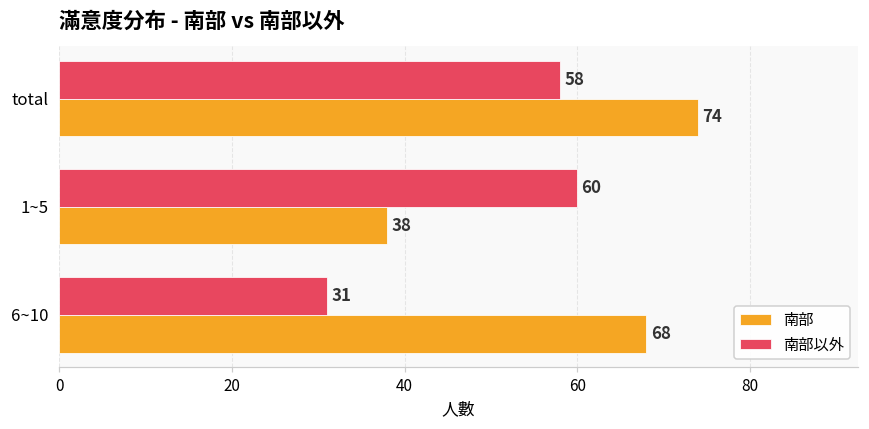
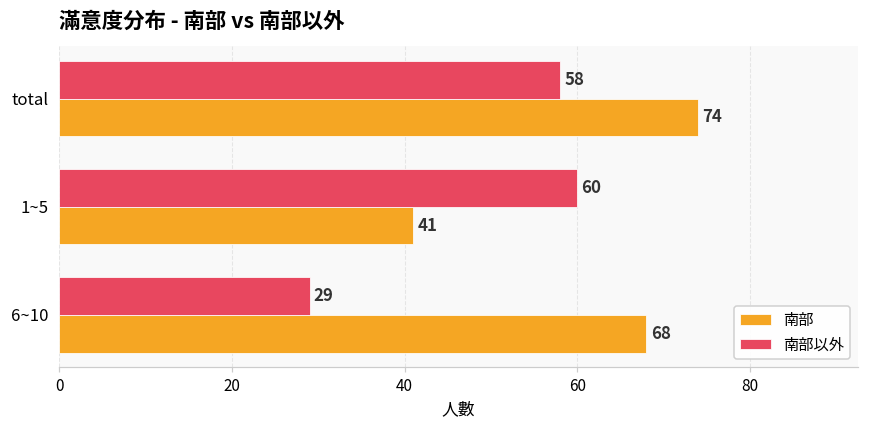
南部, 1~5: 38 -> 41
南部以外, 6~10: 31 -> 29
